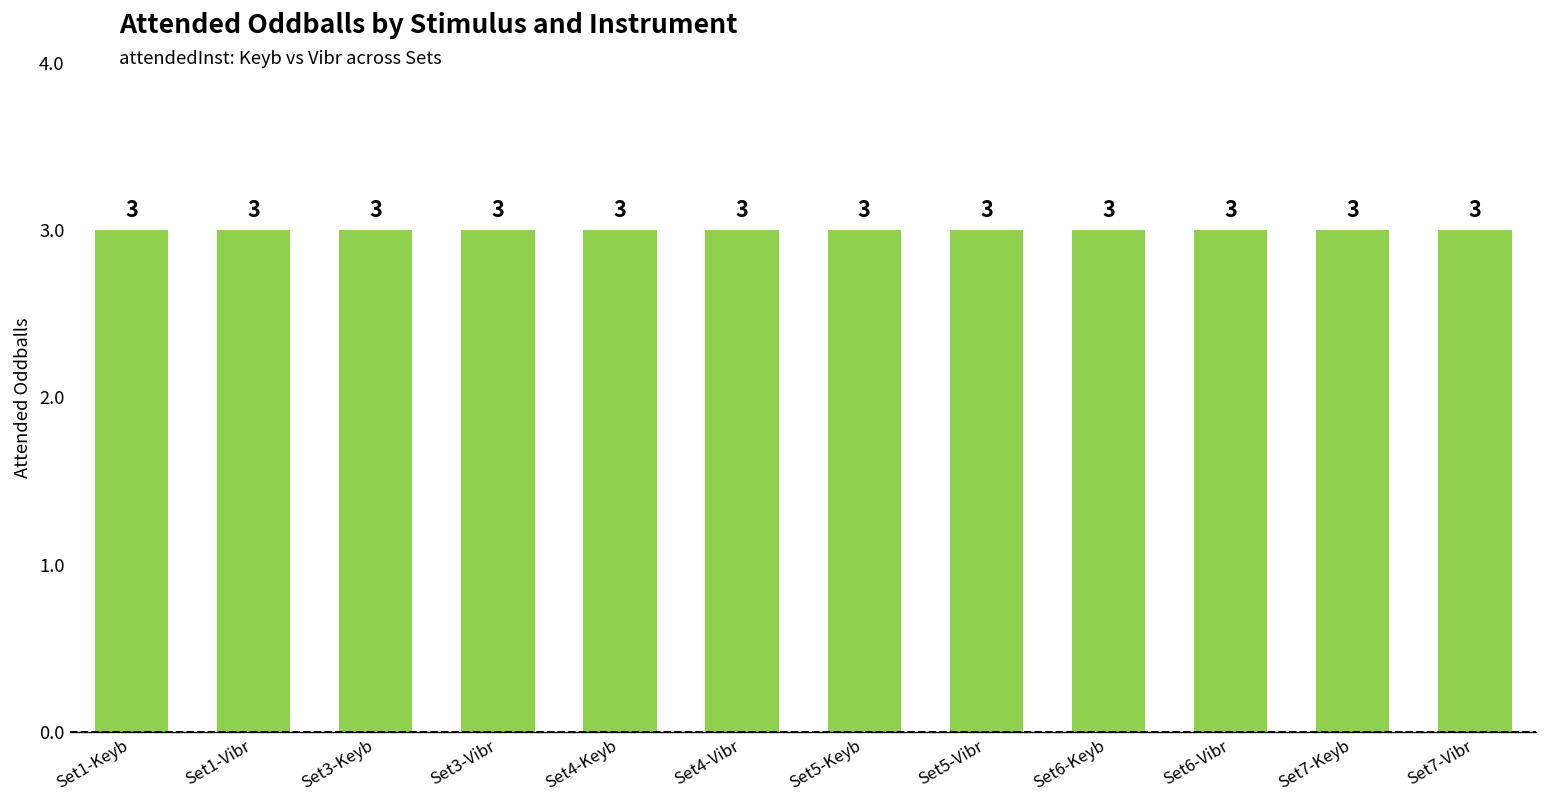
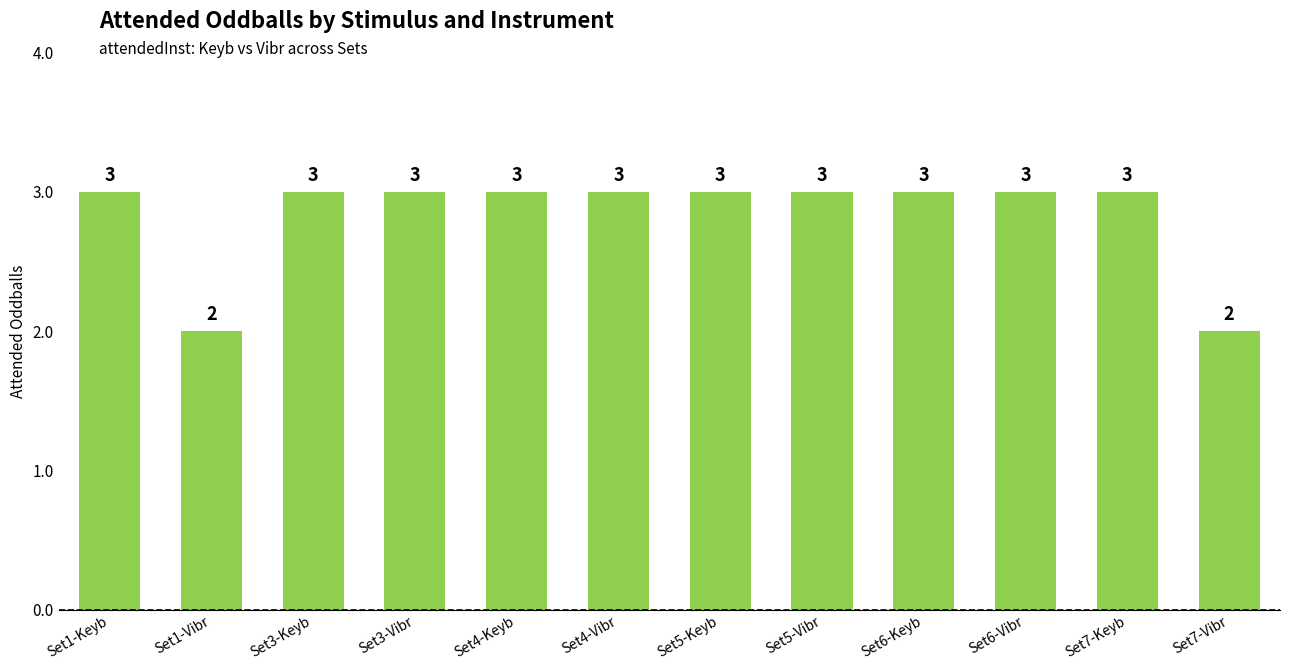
Set1-Vibr: 3 -> 2
Set7-Vibr: 3 -> 2
